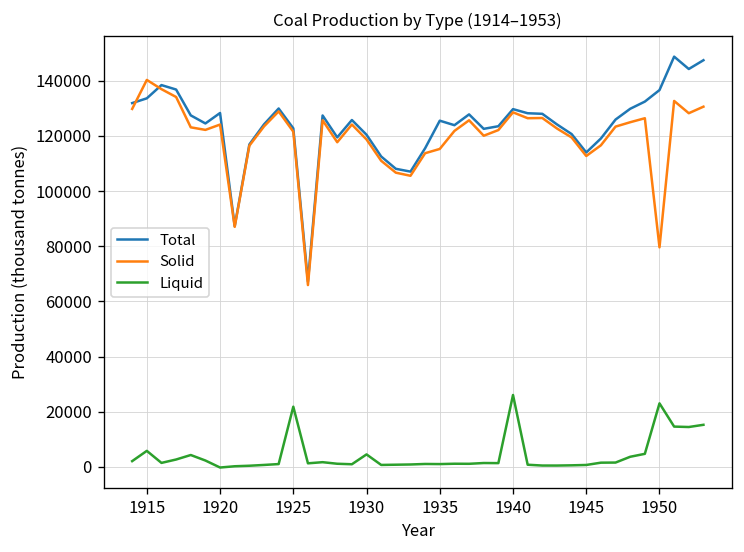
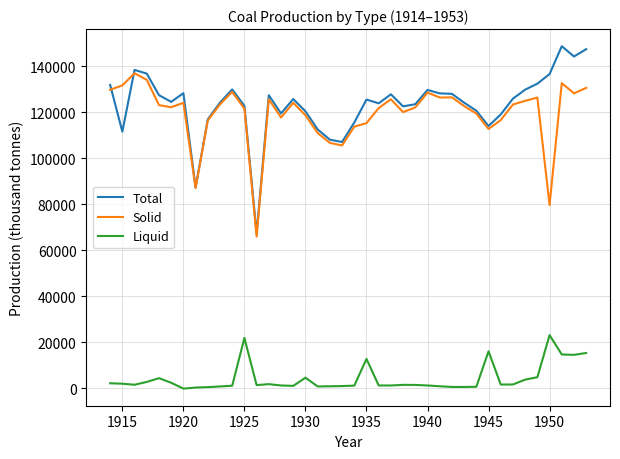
Total, 1915: 134000 -> 112000
Solid, 1915: 140000 -> 132000
Liquid, 1915: 6000 -> 2000
Liquid, 1935: 1000 -> 13000
Liquid, 1940: 26000 -> 1000
Liquid, 1945: 1000 -> 16000
